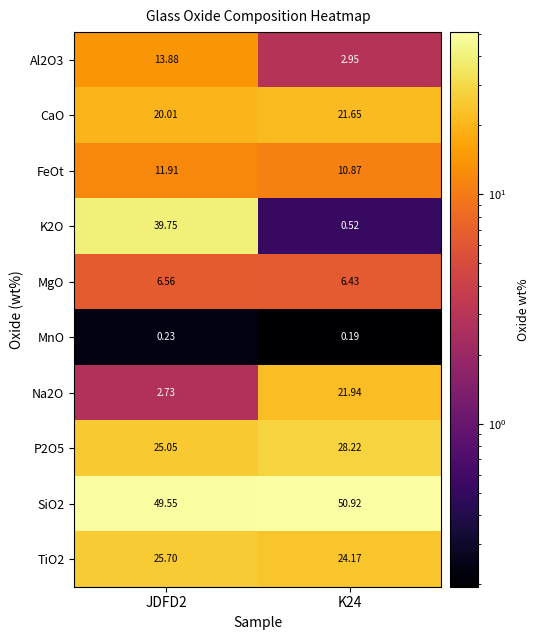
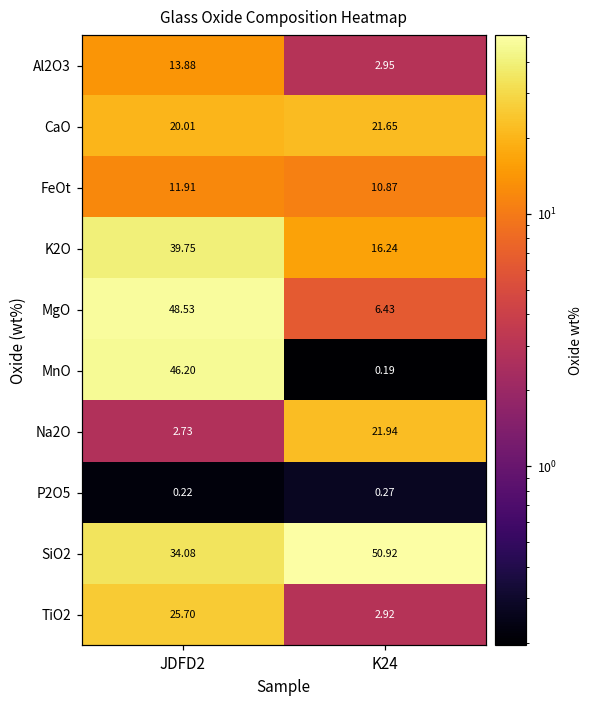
K2O, K24: 0.52 -> 16.24
MgO, JDFD2: 6.56 -> 48.53
MnO, JDFD2: 0.23 -> 46.20
P2O5, JDFD2: 25.05 -> 0.22
P2O5, K24: 28.22 -> 0.27
SiO2, JDFD2: 49.55 -> 34.08
TiO2, K24: 24.17 -> 2.92
